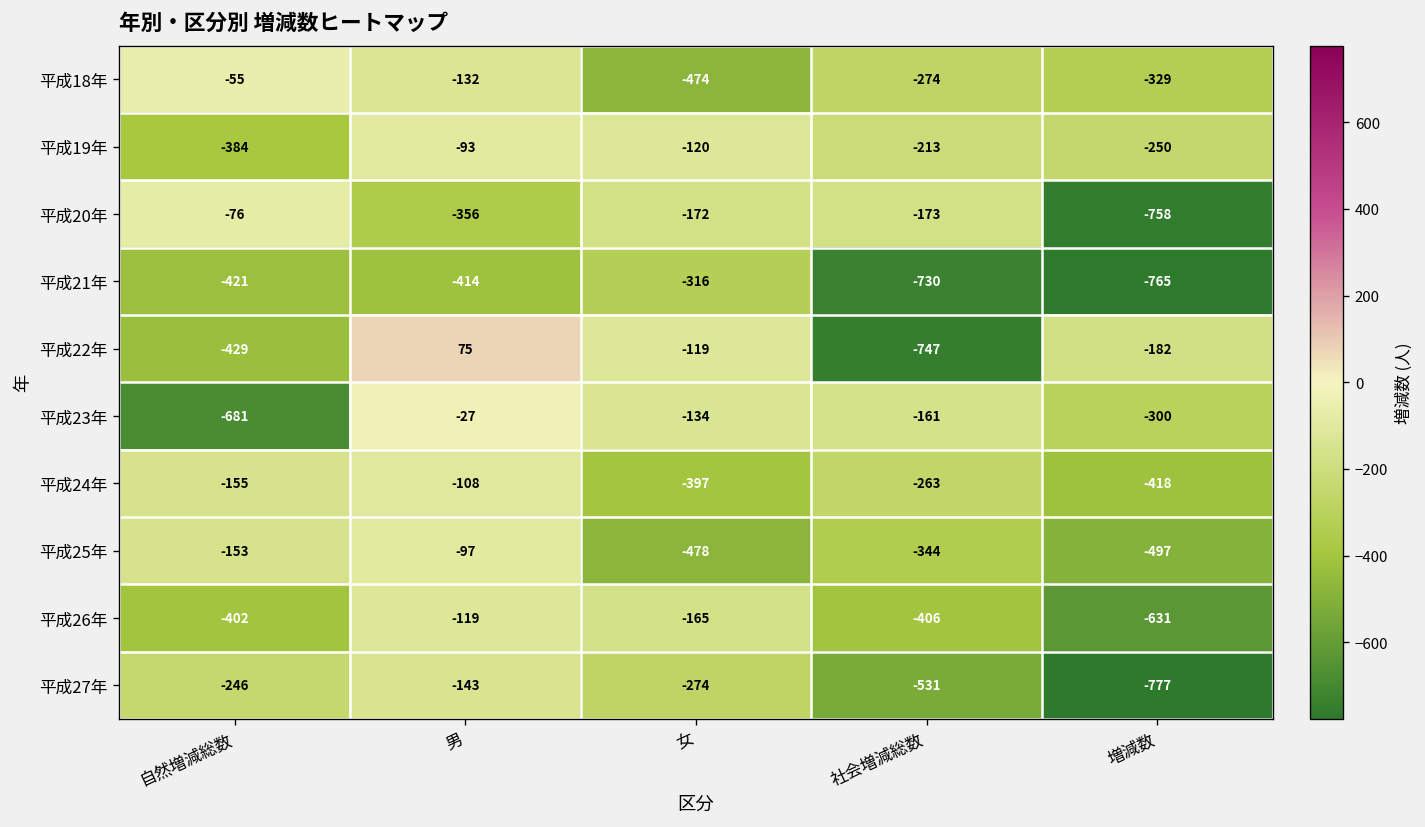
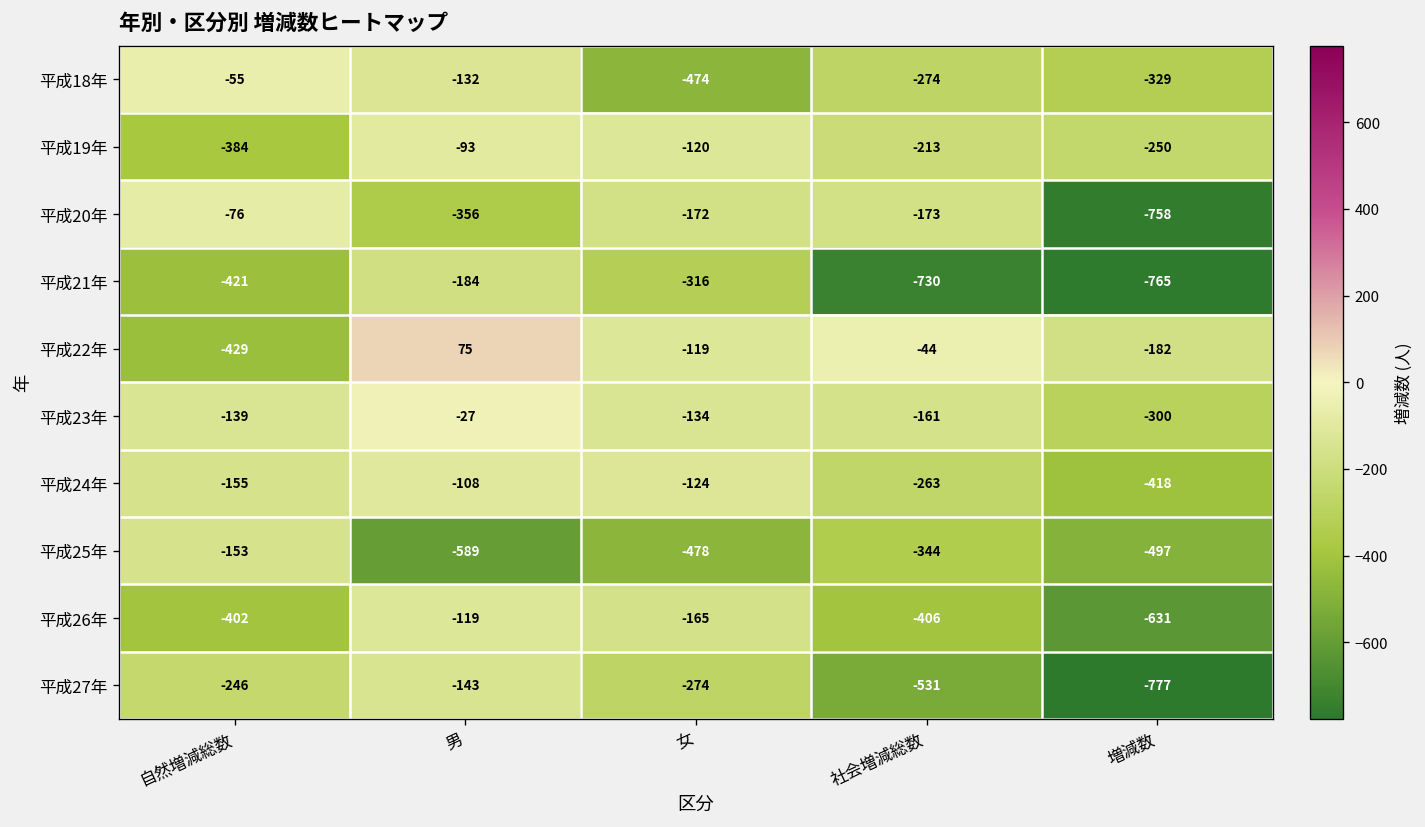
平成21年, 男: -414 -> -184
平成22年, 社会増減総数: -747 -> -44
平成23年, 自然増減総数: -681 -> -139
平成24年, 女: -397 -> -124
平成25年, 男: -97 -> -589
